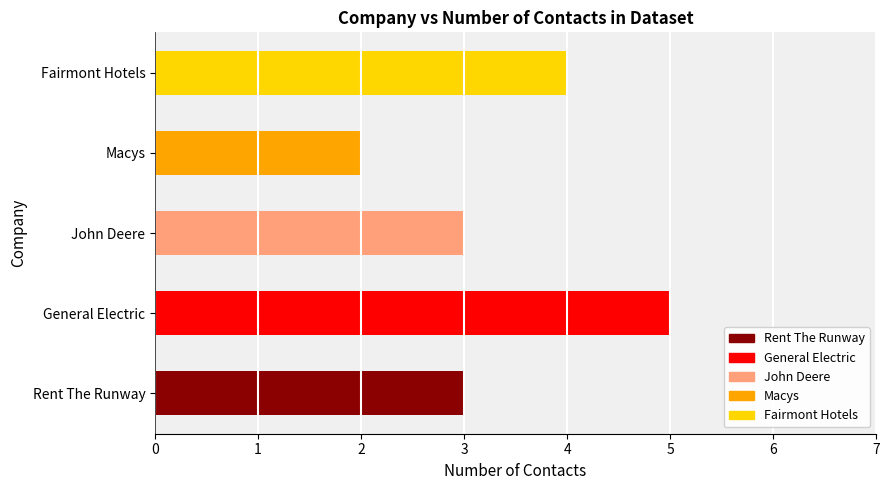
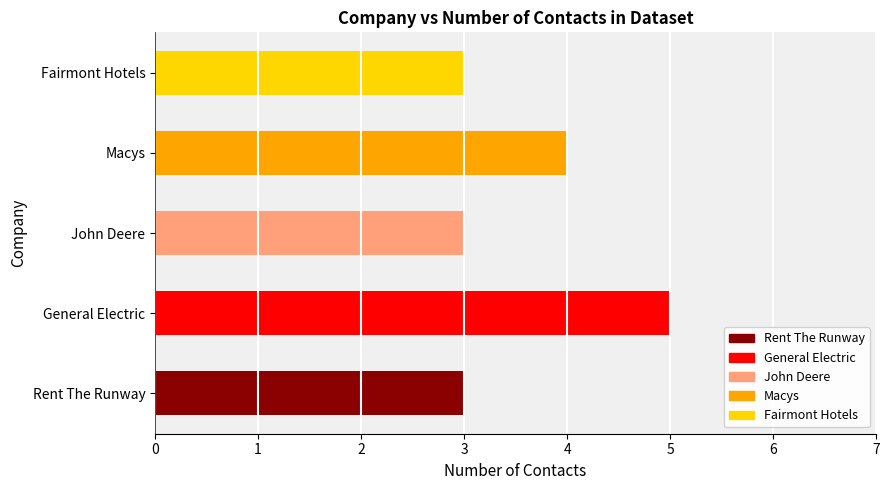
Fairmont Hotels: 4 -> 3
Macys: 2 -> 4
